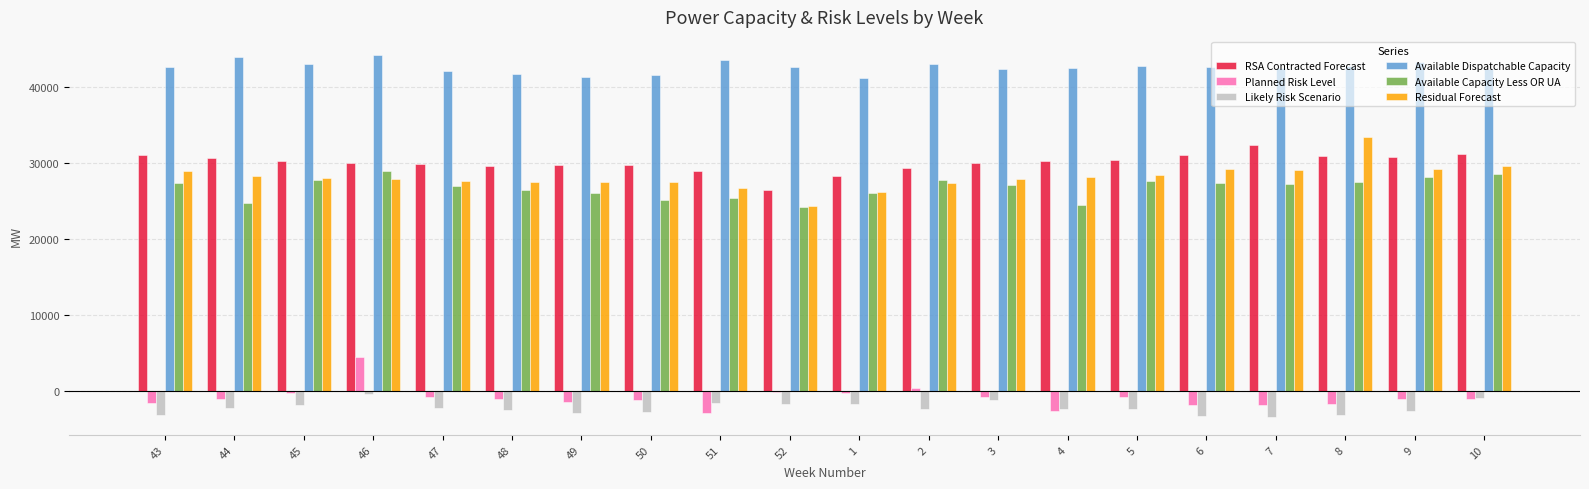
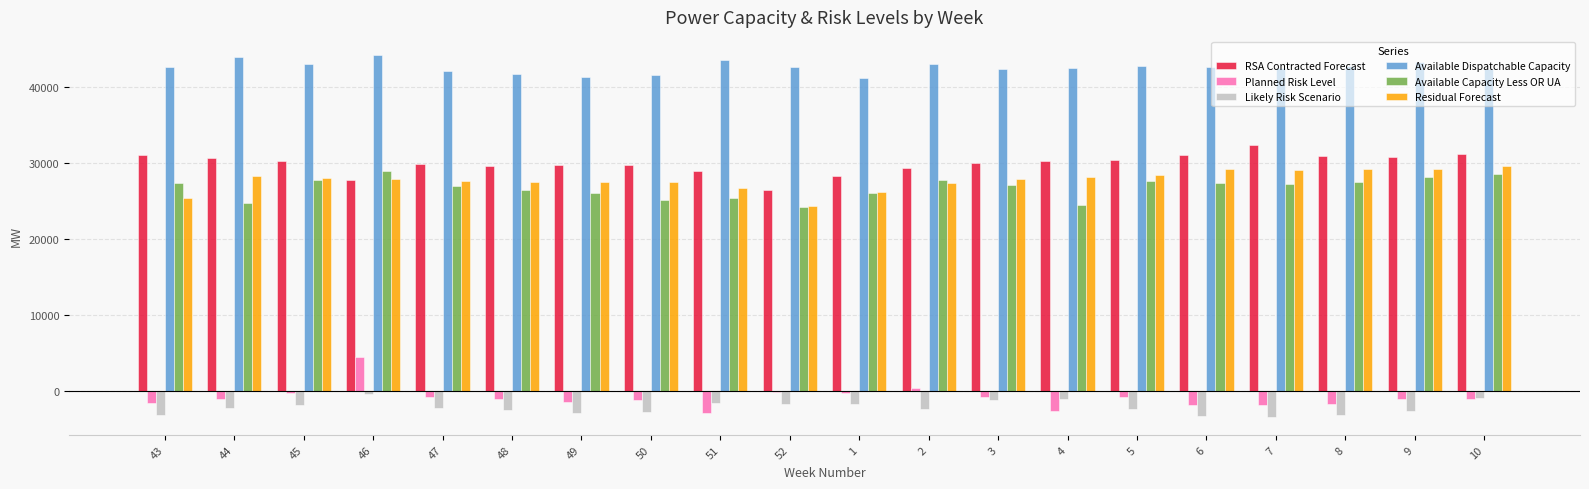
Residual Forecast, 43: 29000 -> 25000
RSA Contracted Forecast, 46: 30000 -> 28000
Likely Risk Scenario, 4: -2000 -> -1000
Residual Forecast, 8: 33000 -> 29000
